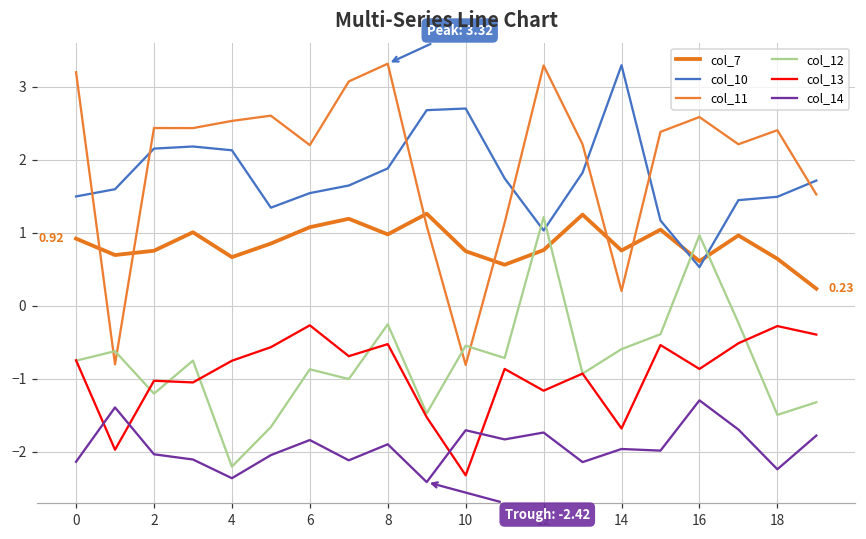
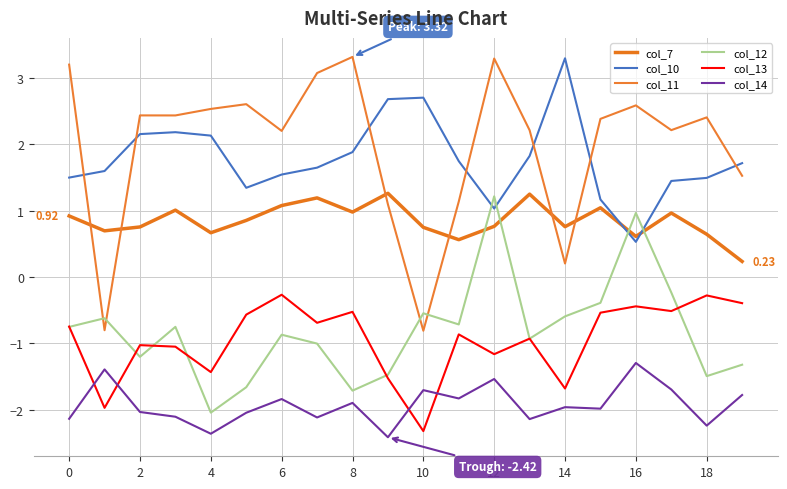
col_12, 4: -2.2 -> -2.0
col_13, 4: -0.8 -> -1.4
col_12, 8: -0.3 -> -1.7
col_14, 12: -1.7 -> -1.5
col_13, 16: -0.9 -> -0.4
